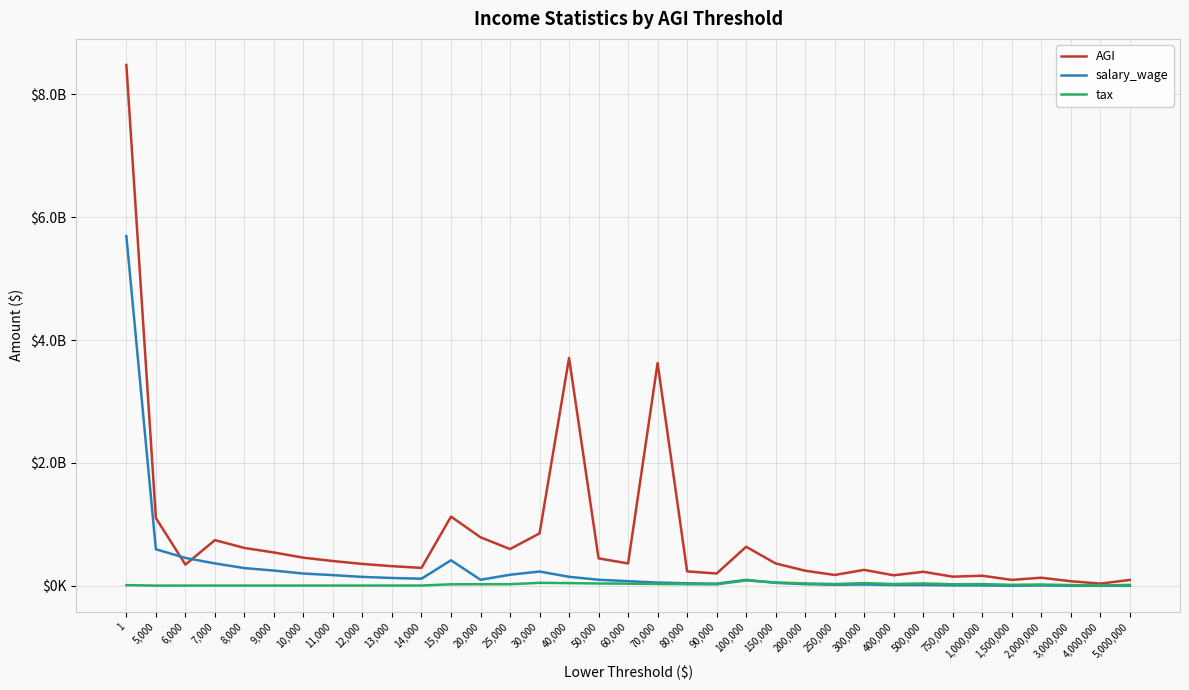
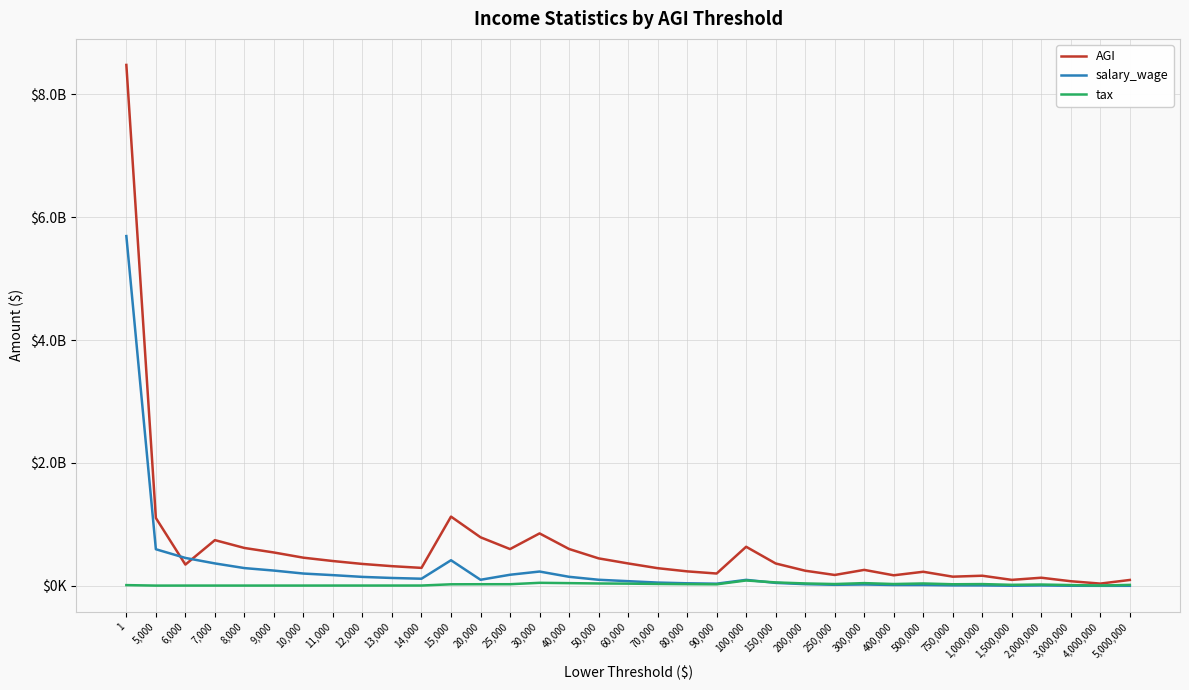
AGI, 40,000: $3700000000 -> $600000000
AGI, 70,000: $3600000000 -> $300000000
